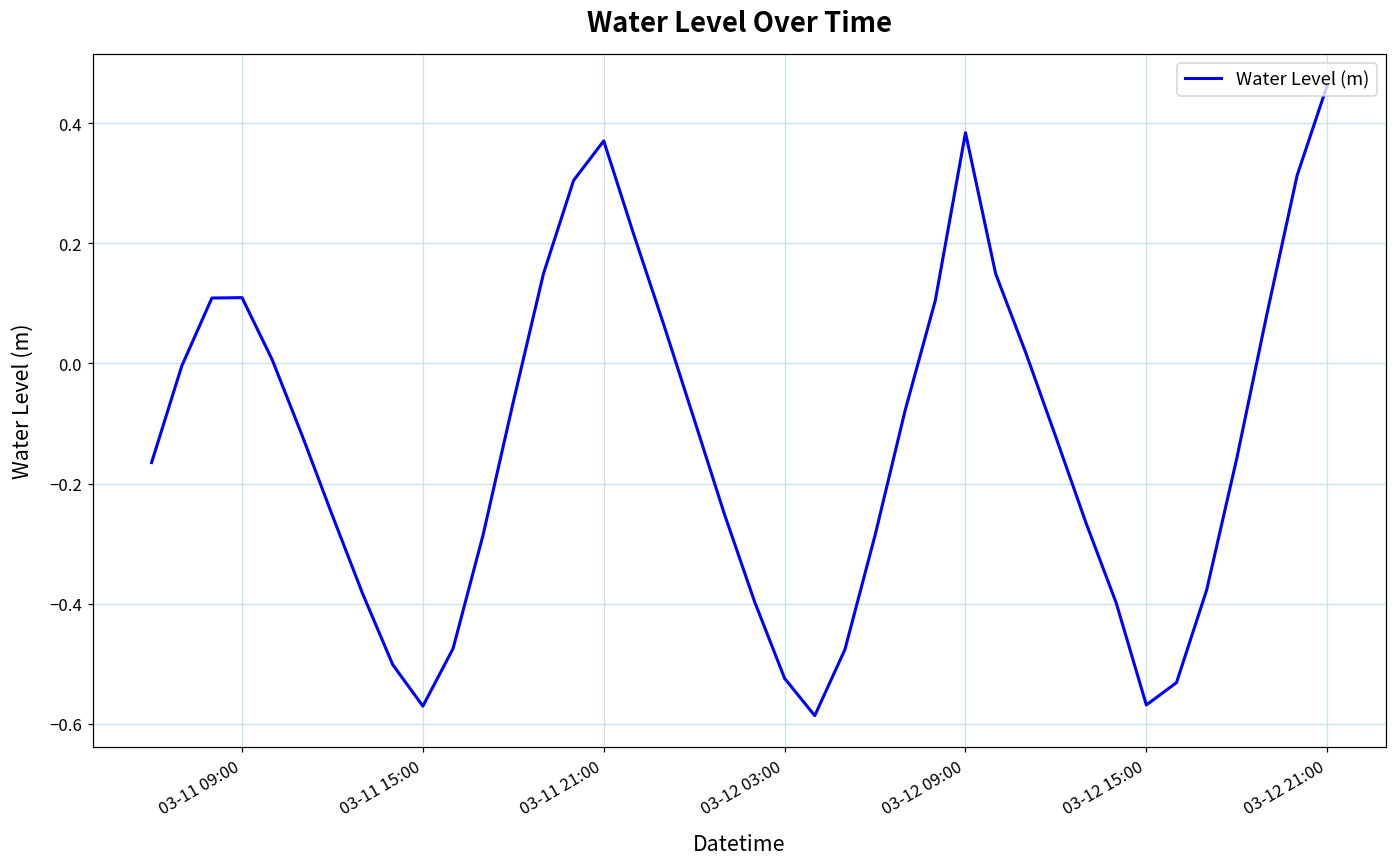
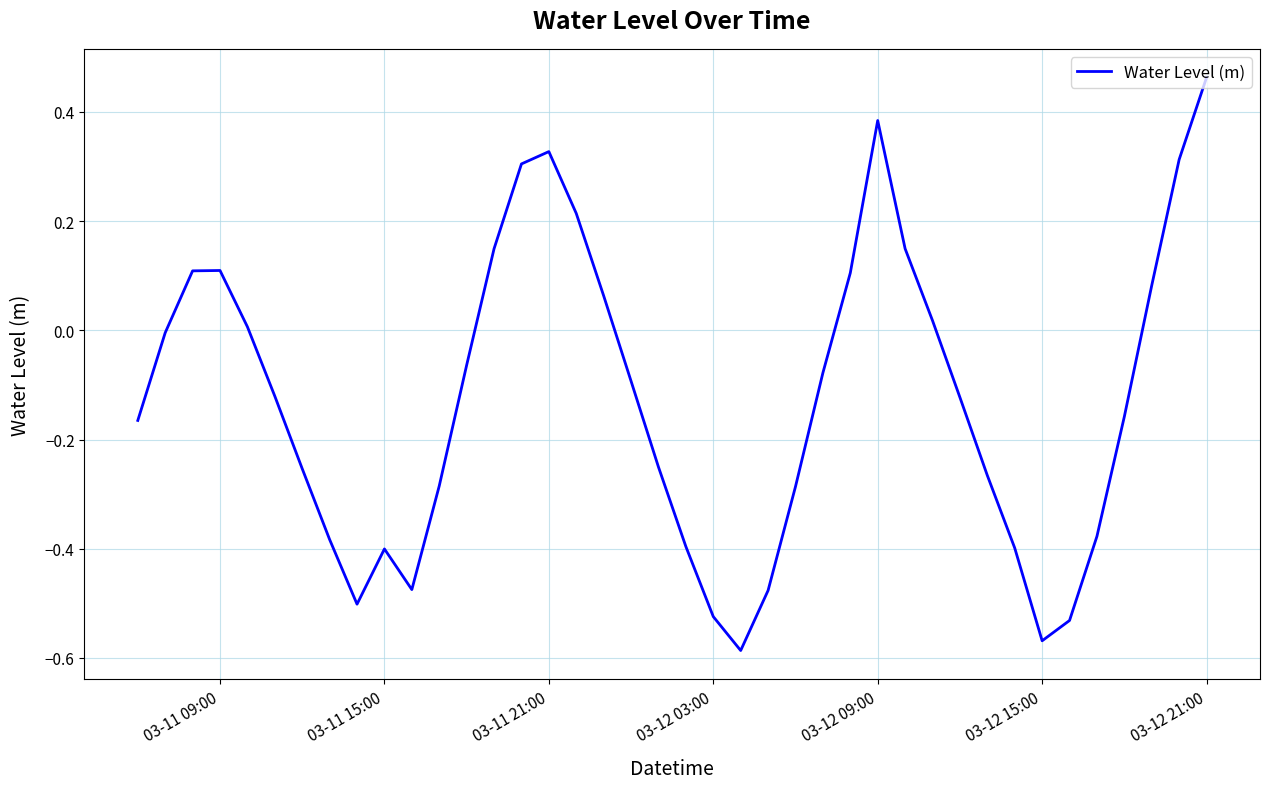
03-11 15:00: -0.57 -> -0.40
03-11 21:00: 0.37 -> 0.33
